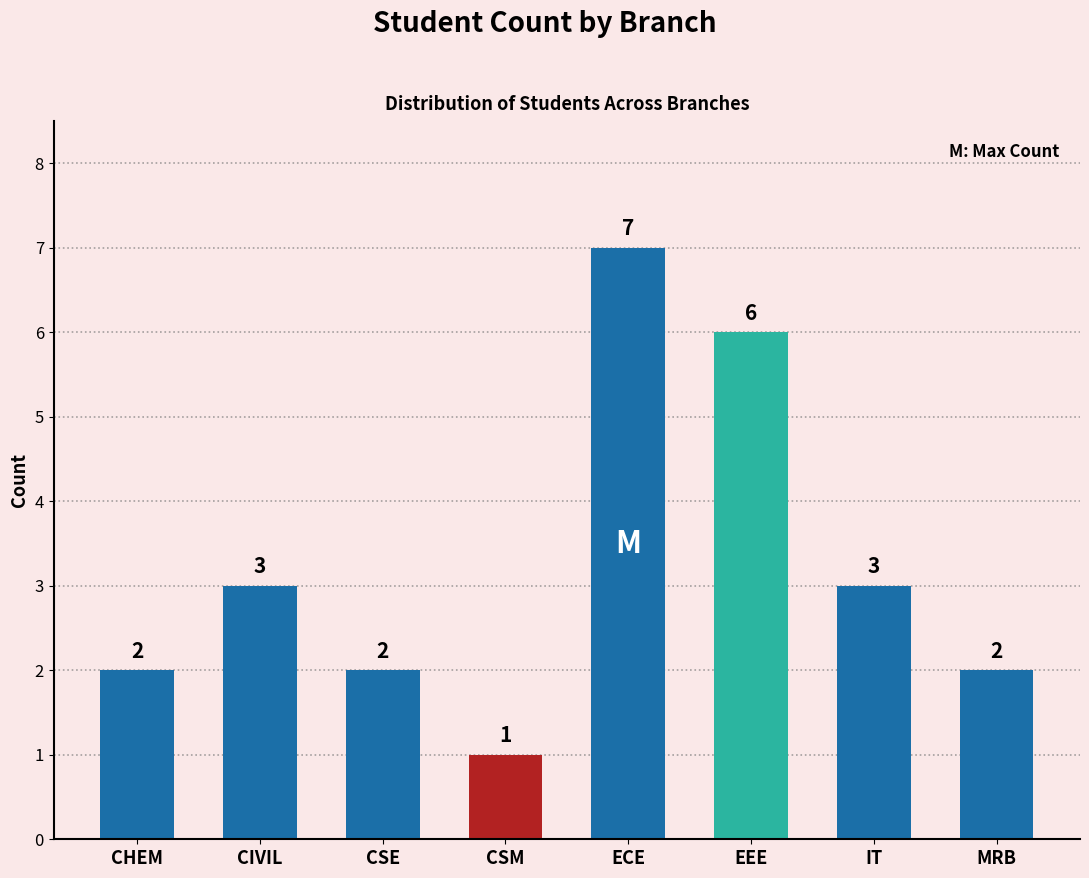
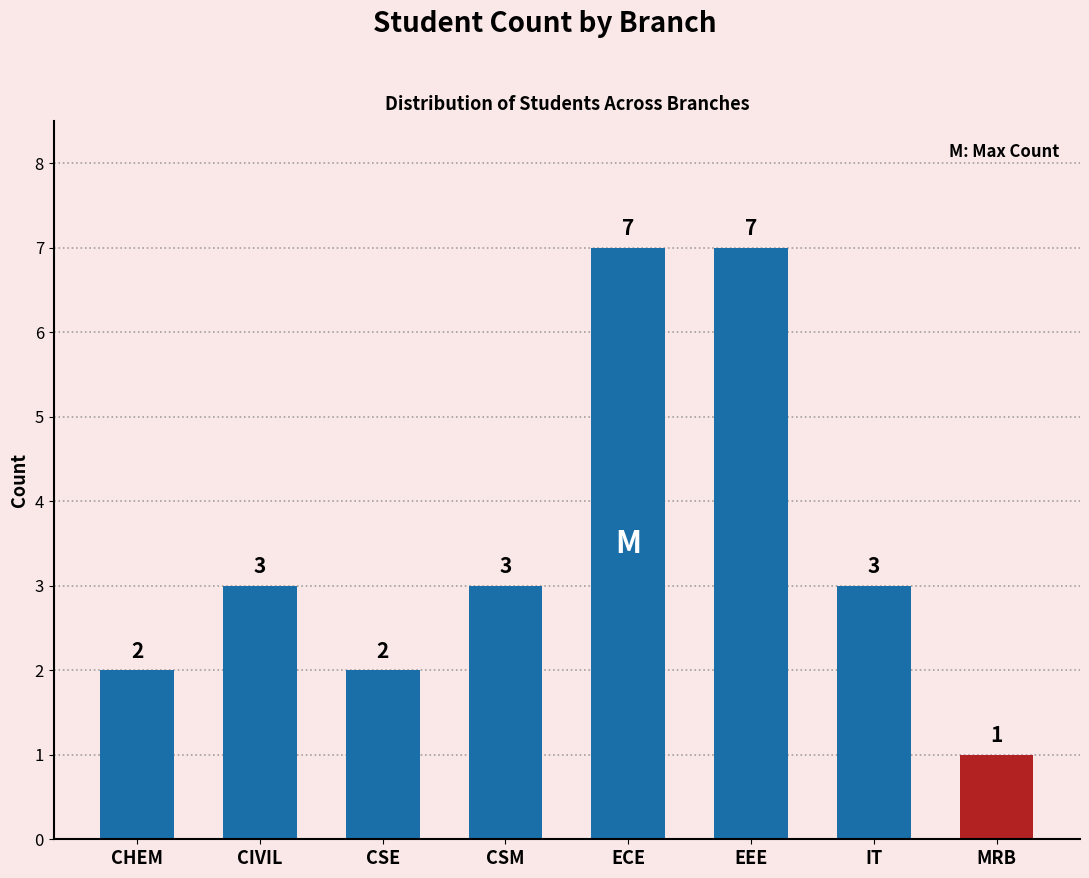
CSM: 1 -> 3
EEE: 6 -> 7
MRB: 2 -> 1
